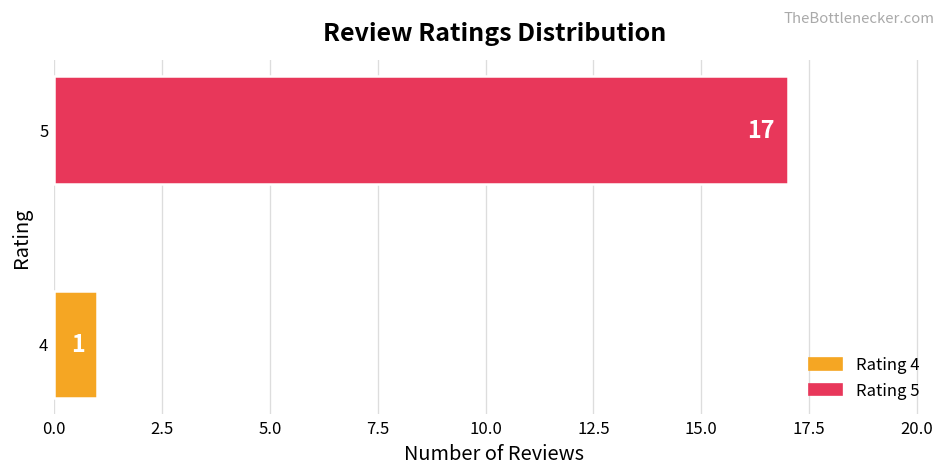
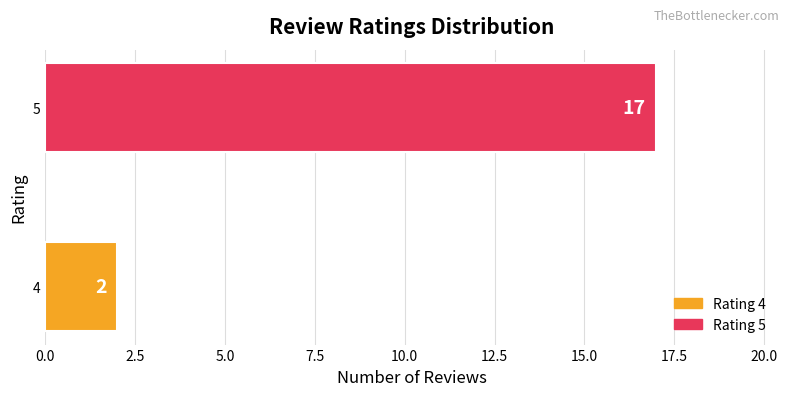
4: 1 -> 2
